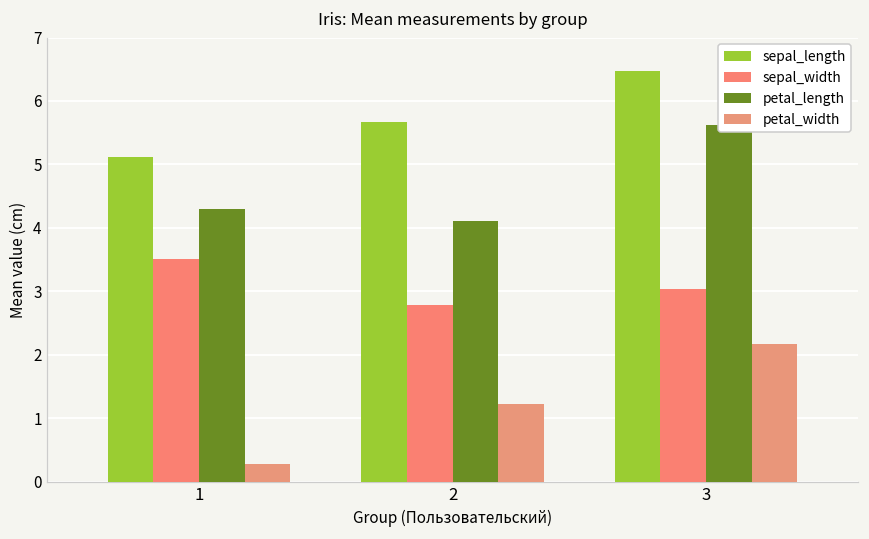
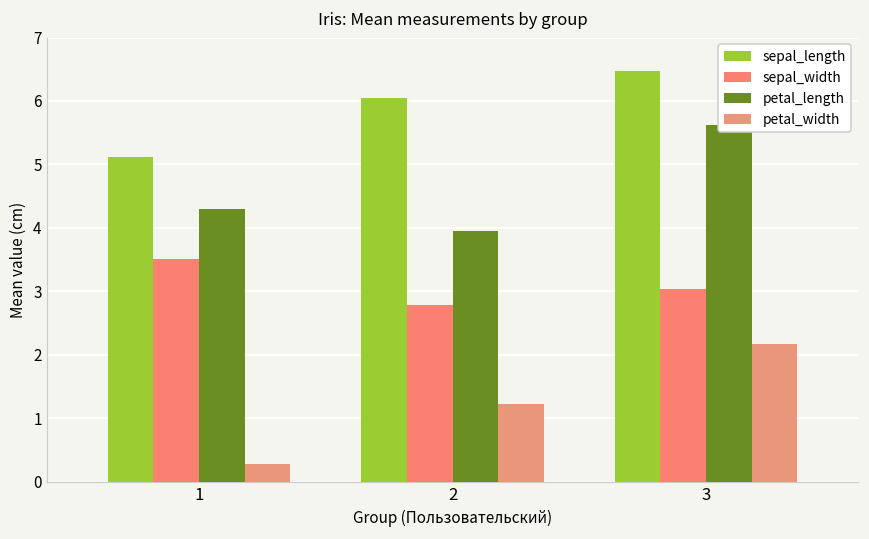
sepal_length, 2: 5.7 -> 6.0
petal_length, 2: 4.1 -> 4.0
